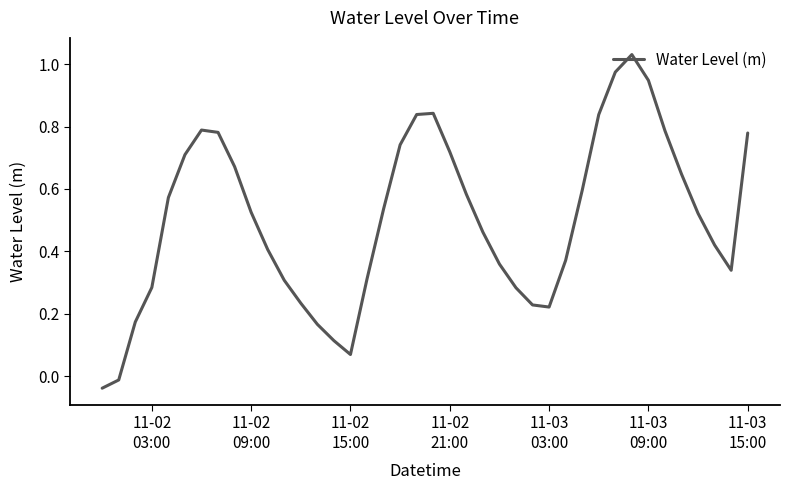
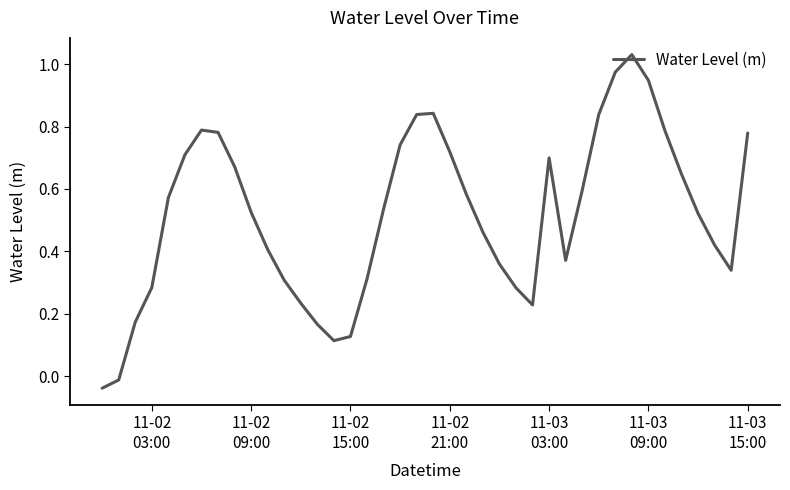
11-02 15:00: 0.07 -> 0.13
11-03 03:00: 0.22 -> 0.70
